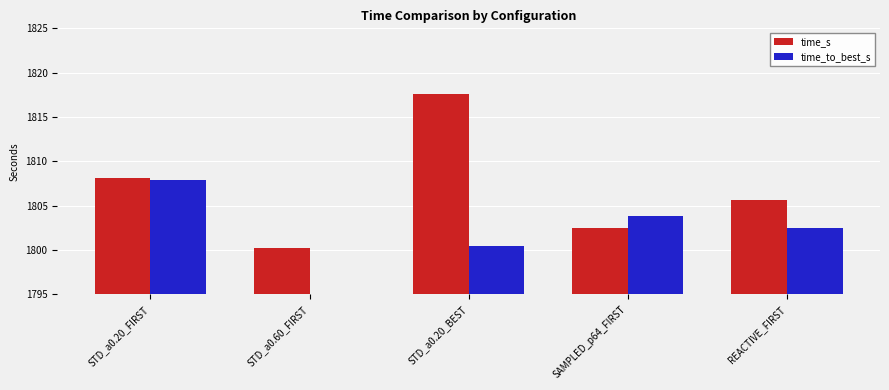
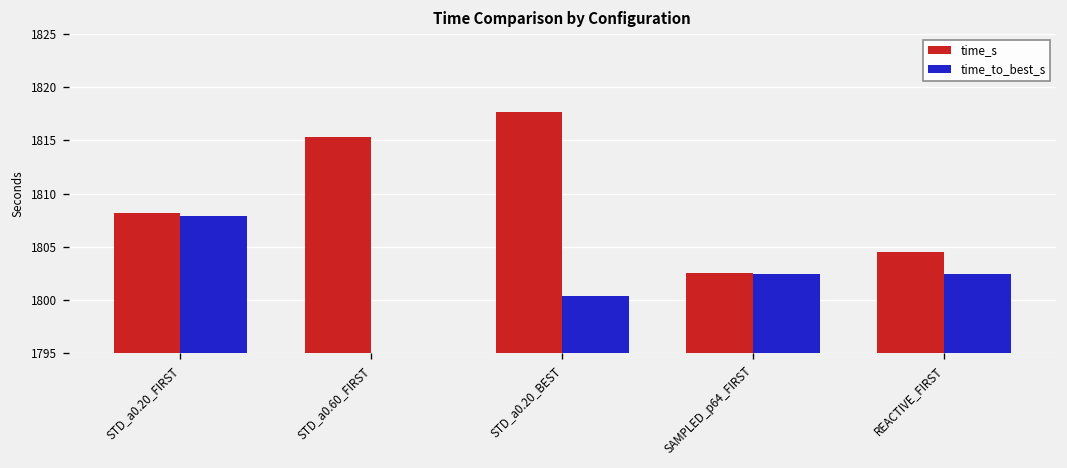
time_s, STD_a0.60_FIRST: 1800 -> 1815
time_to_best_s, SAMPLED_p64_FIRST: 1804 -> 1802
time_s, REACTIVE_FIRST: 1806 -> 1805
